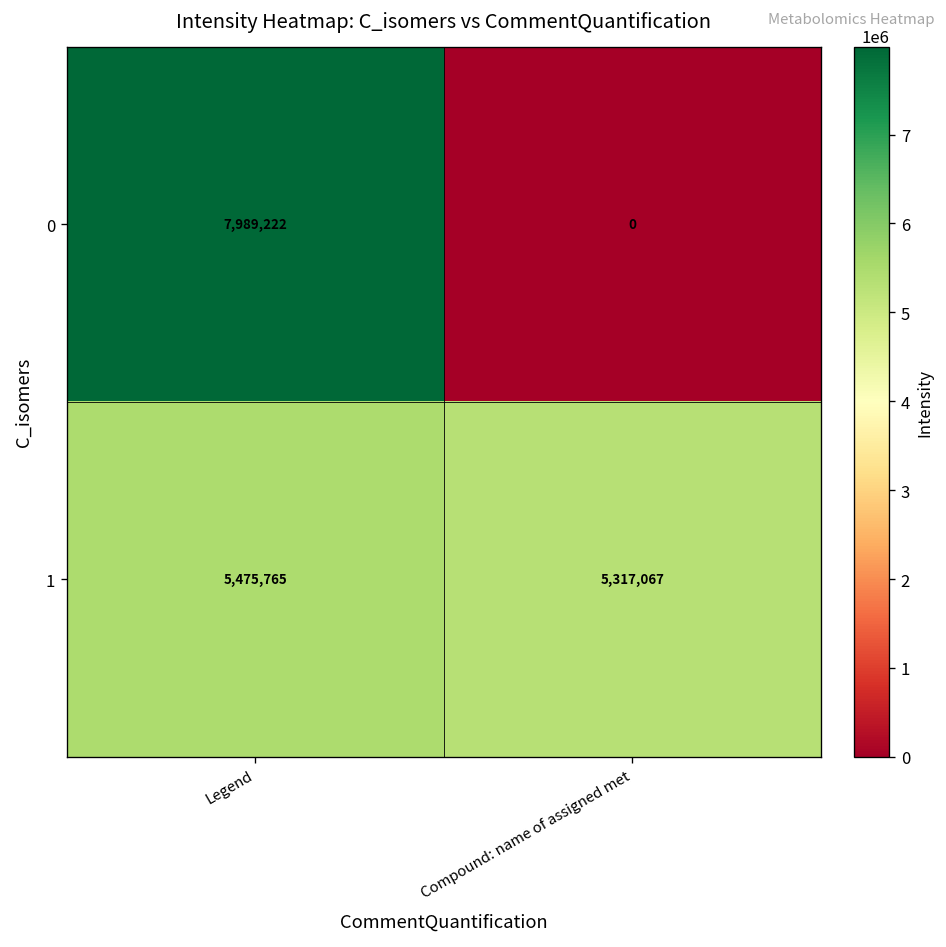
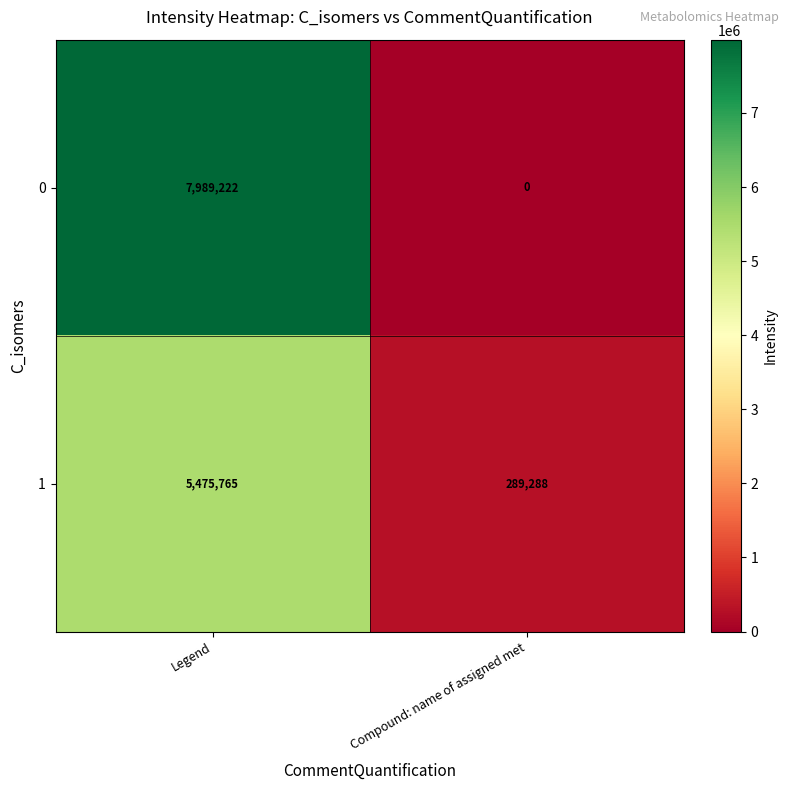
1, Compound: name of assigned met: 5,317,067 -> 289,288
